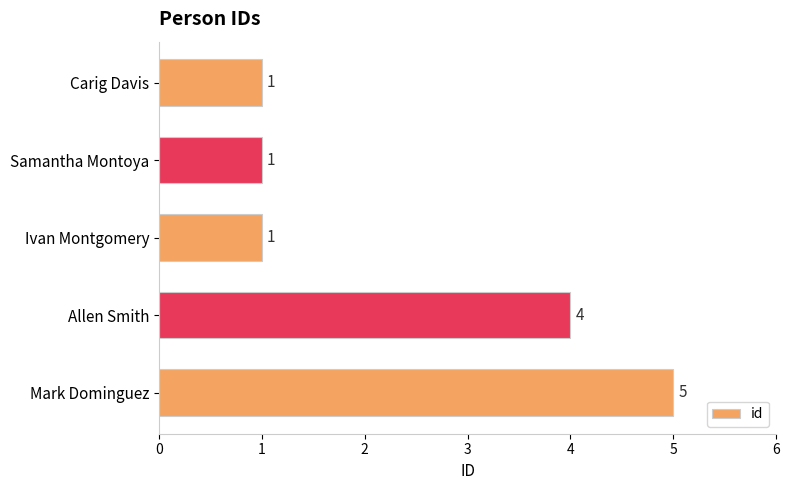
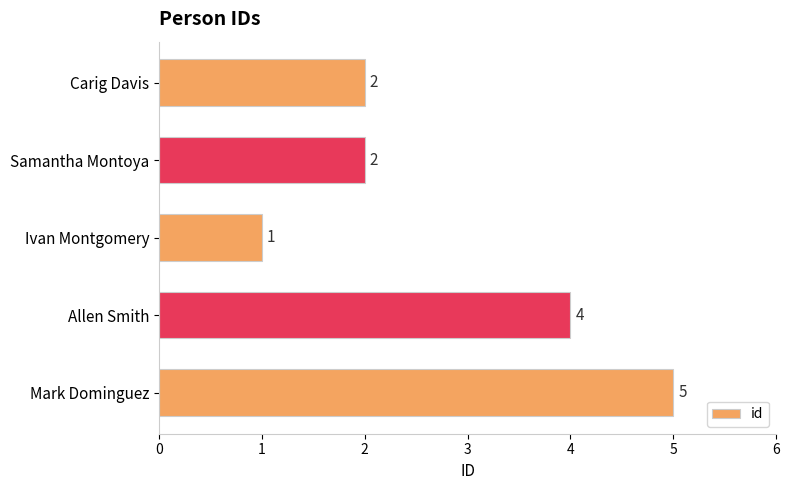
Carig Davis: 1 -> 2
Samantha Montoya: 1 -> 2
